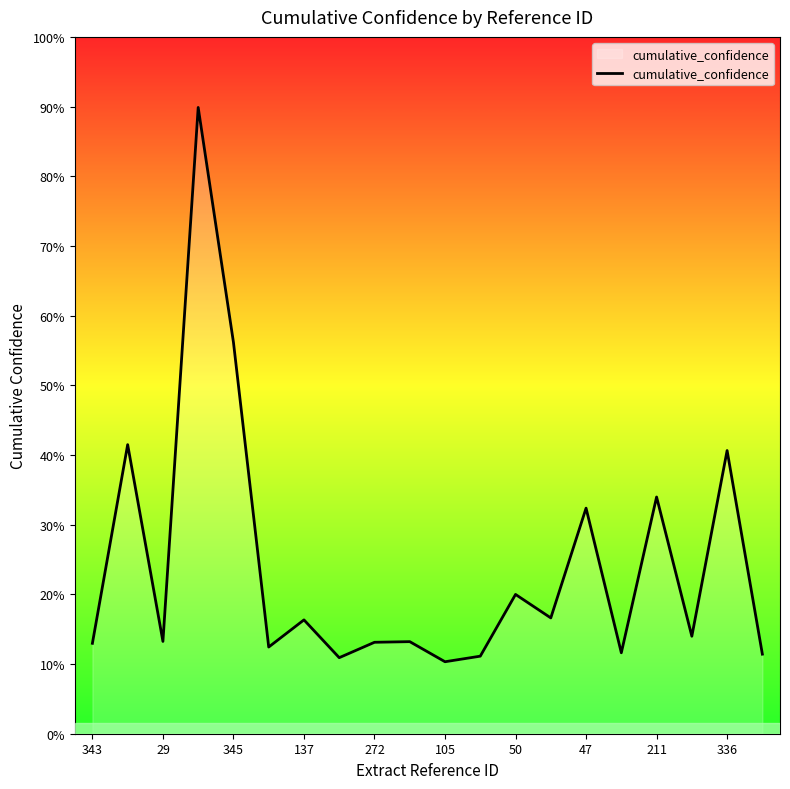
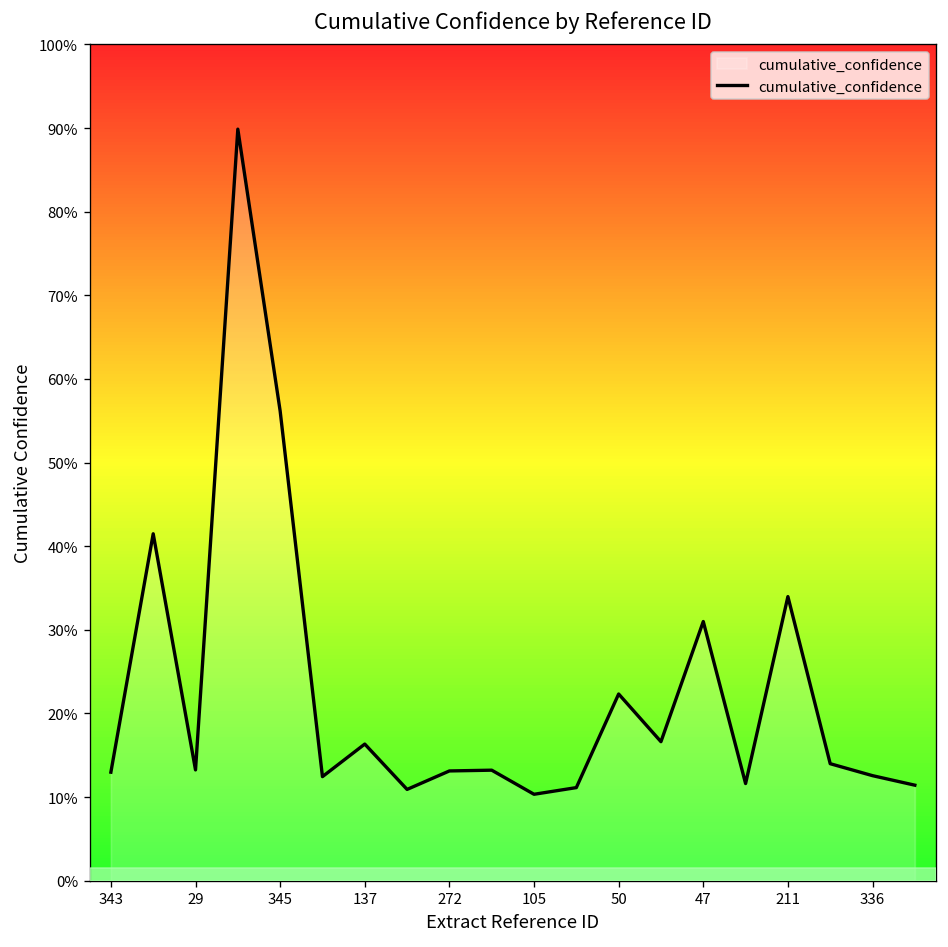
50: 20% -> 22%
47: 32% -> 31%
336: 41% -> 13%
